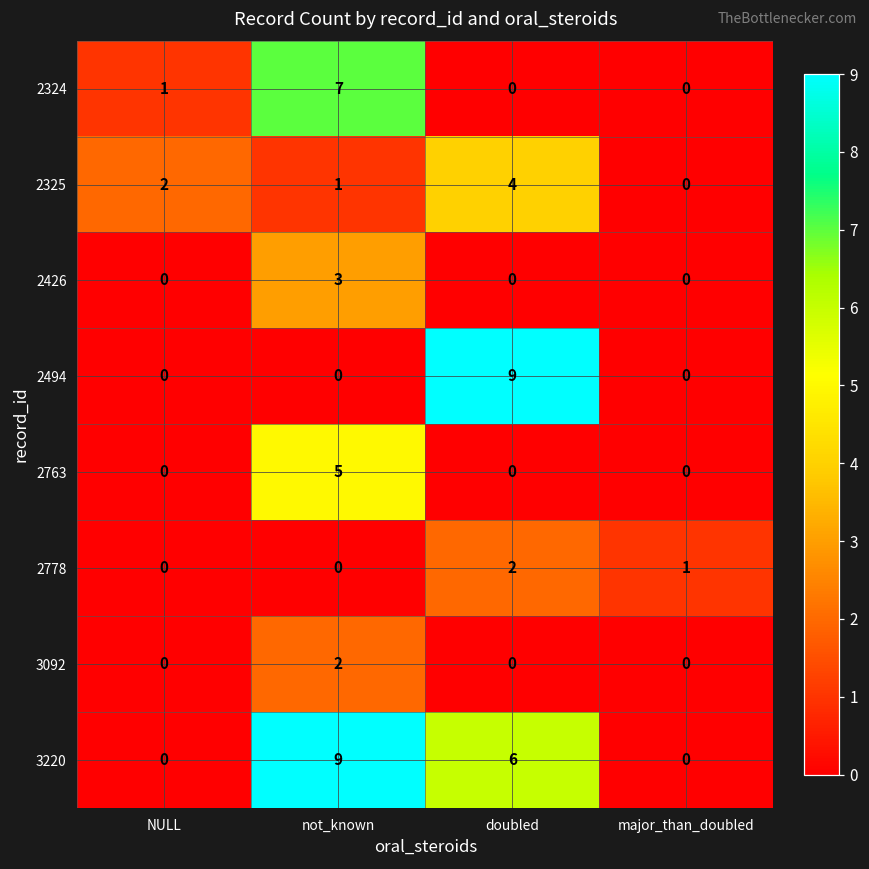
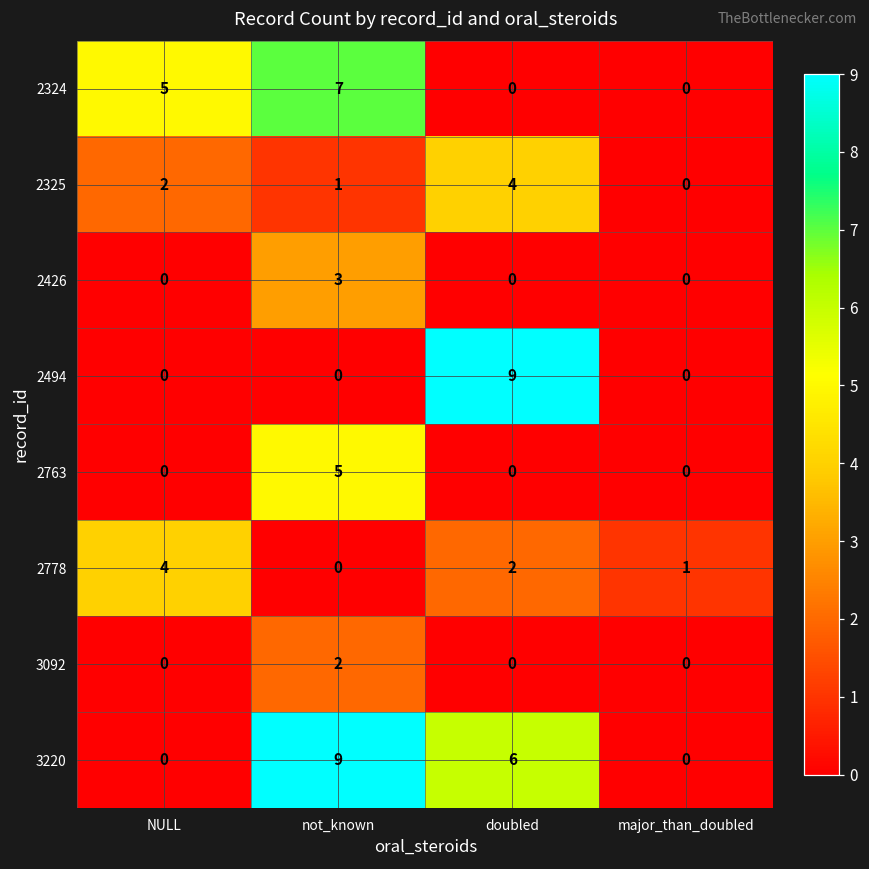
2324, NULL: 1 -> 5
2778, NULL: 0 -> 4
